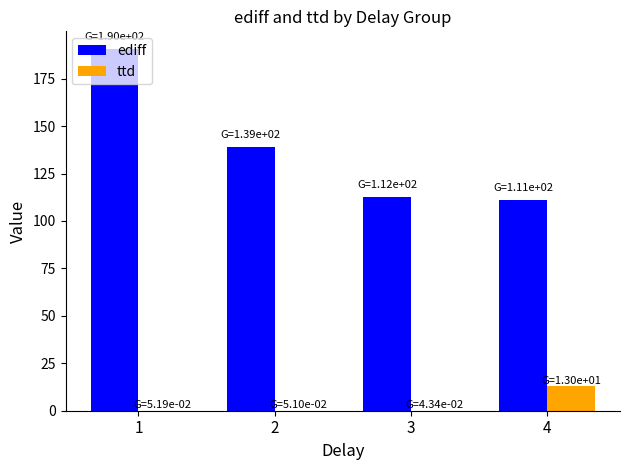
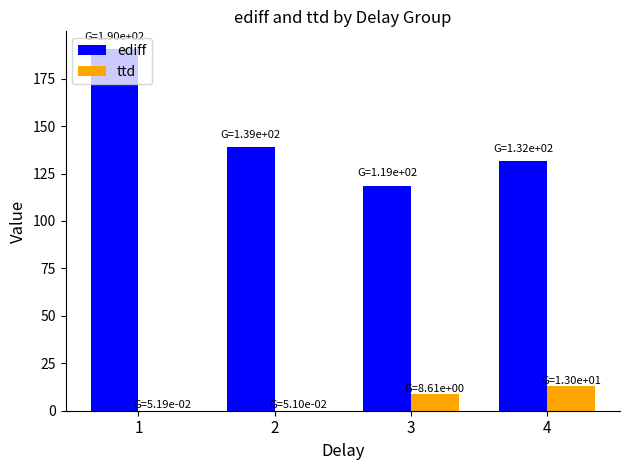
ediff, 3: 1.12e+02 -> 1.19e+02
ttd, 3: 4.34e-02 -> 8.61e+00
ediff, 4: 1.11e+02 -> 1.32e+02
